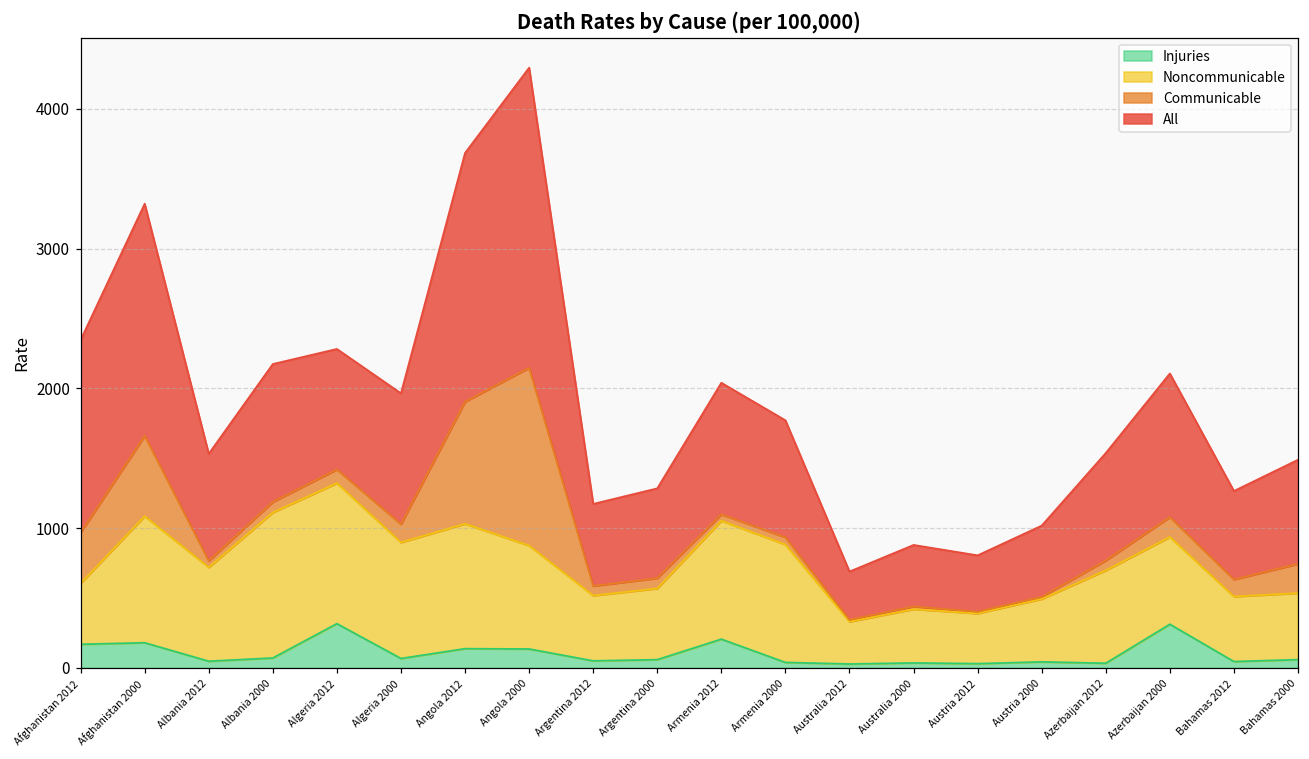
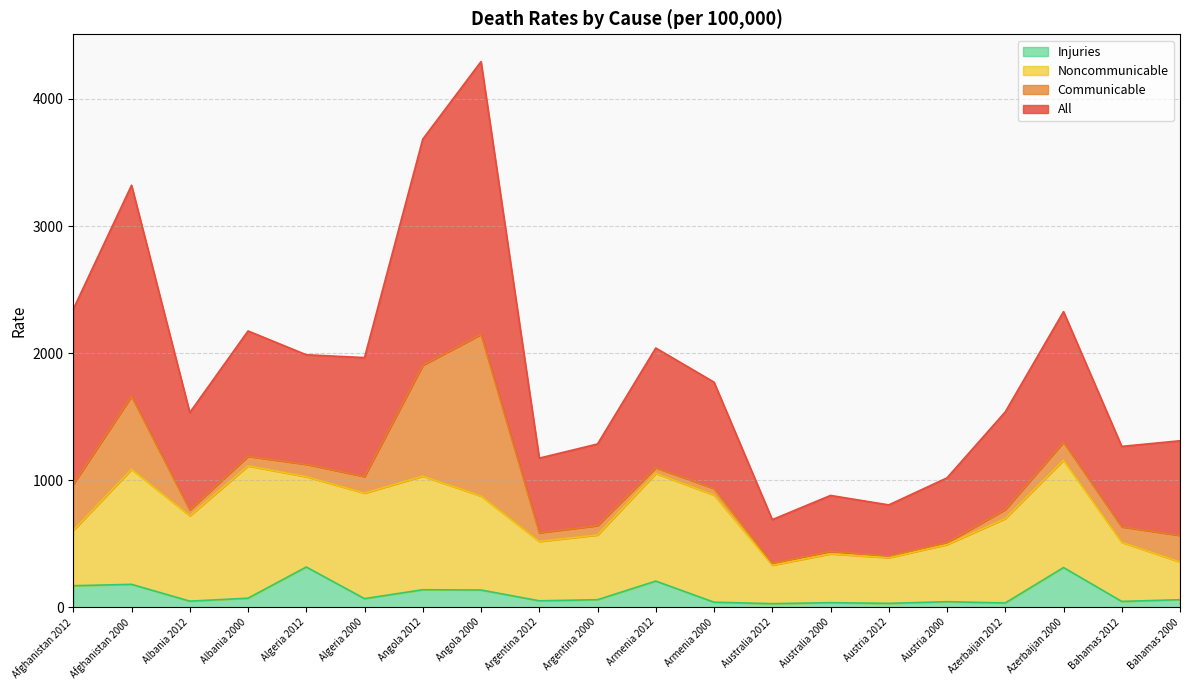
Noncommunicable, Algeria 2012: 1010 -> 710
Noncommunicable, Azerbaijan 2000: 620 -> 840
Noncommunicable, Bahamas 2000: 480 -> 300
